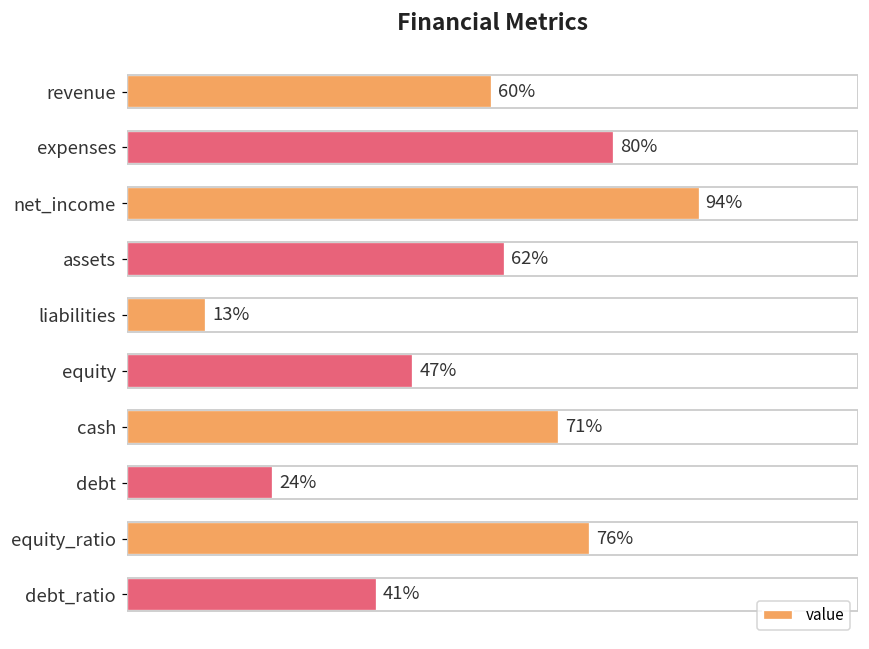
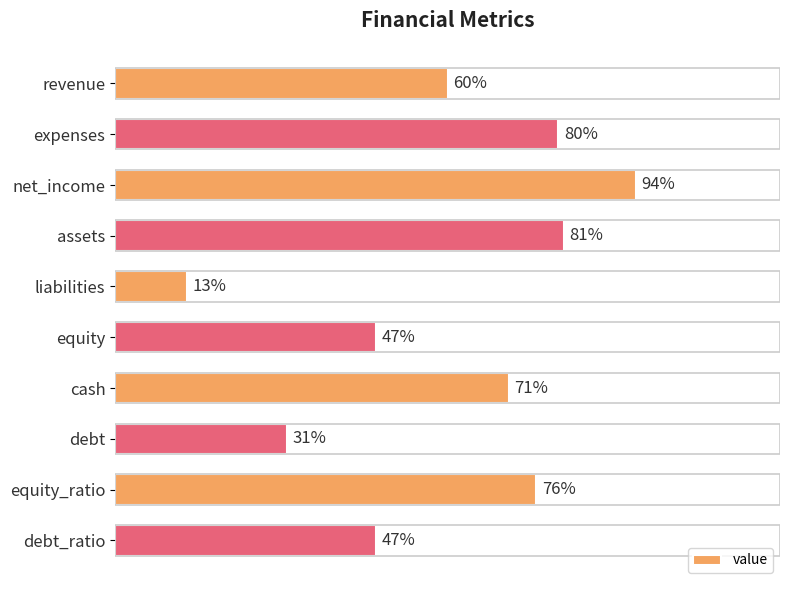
assets: 62% -> 81%
debt: 24% -> 31%
debt_ratio: 41% -> 47%
